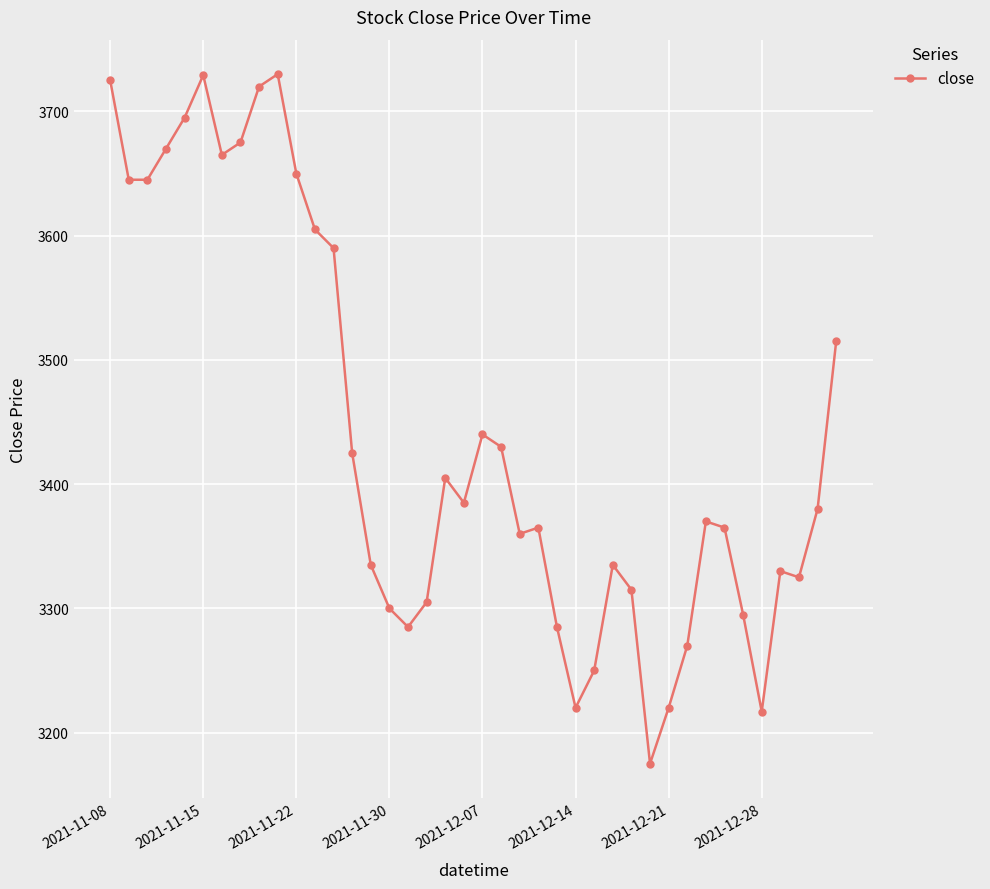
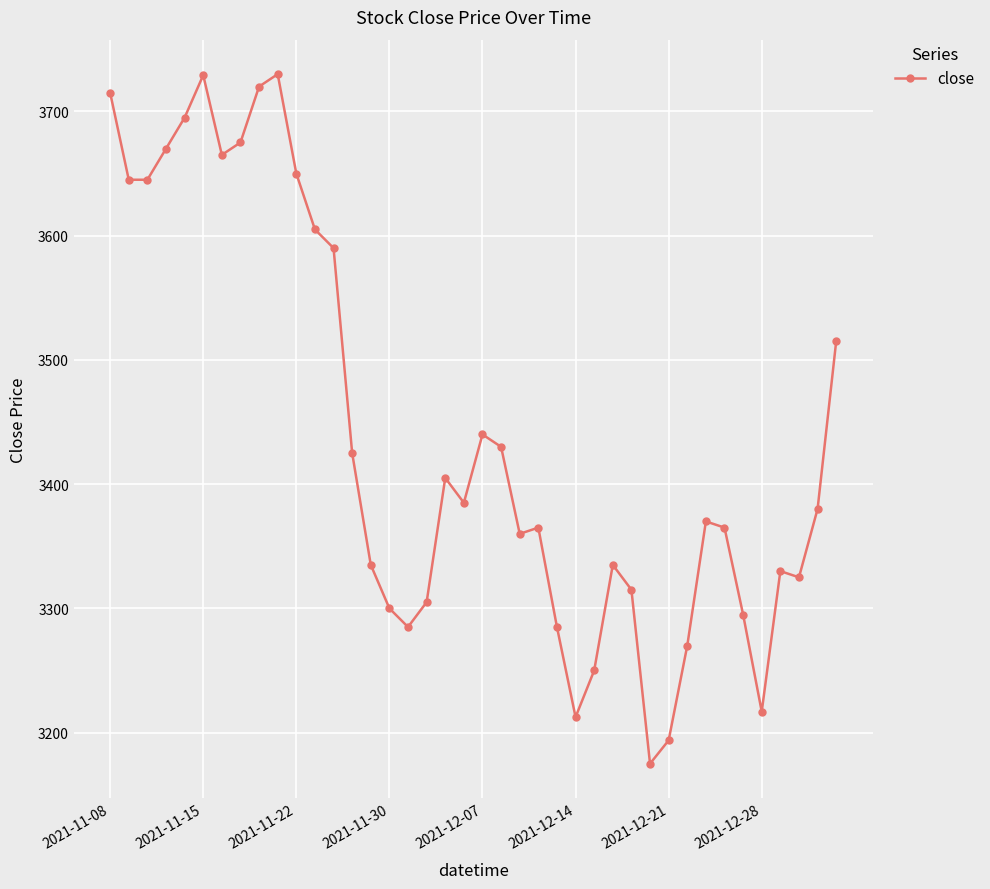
2021-11-08: 3725 -> 3715
2021-12-14: 3220 -> 3213
2021-12-21: 3220 -> 3194
